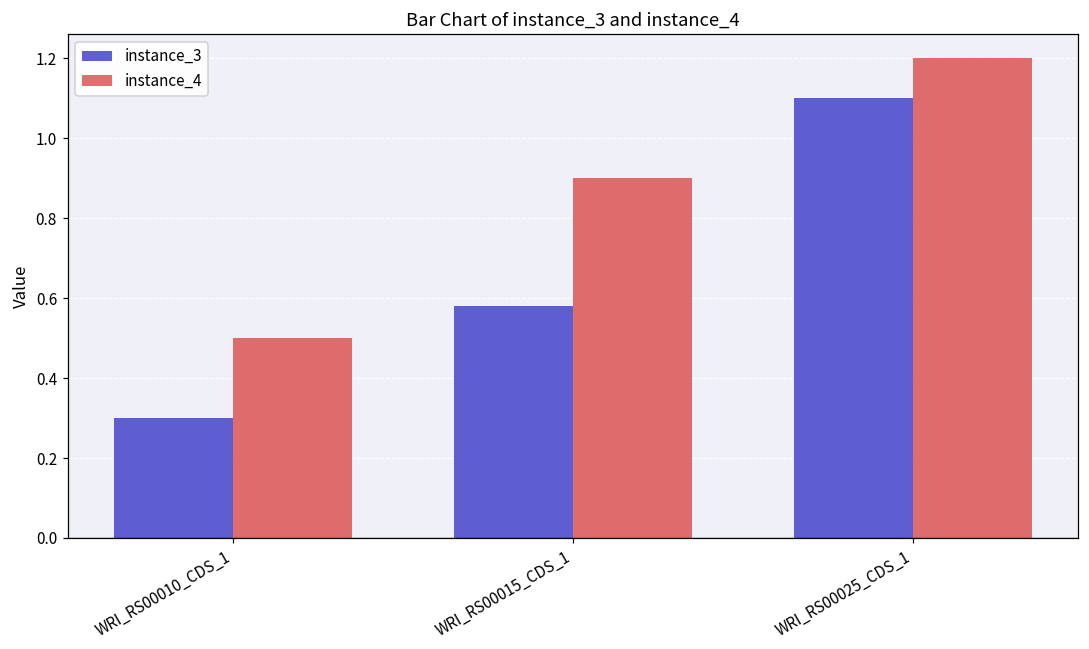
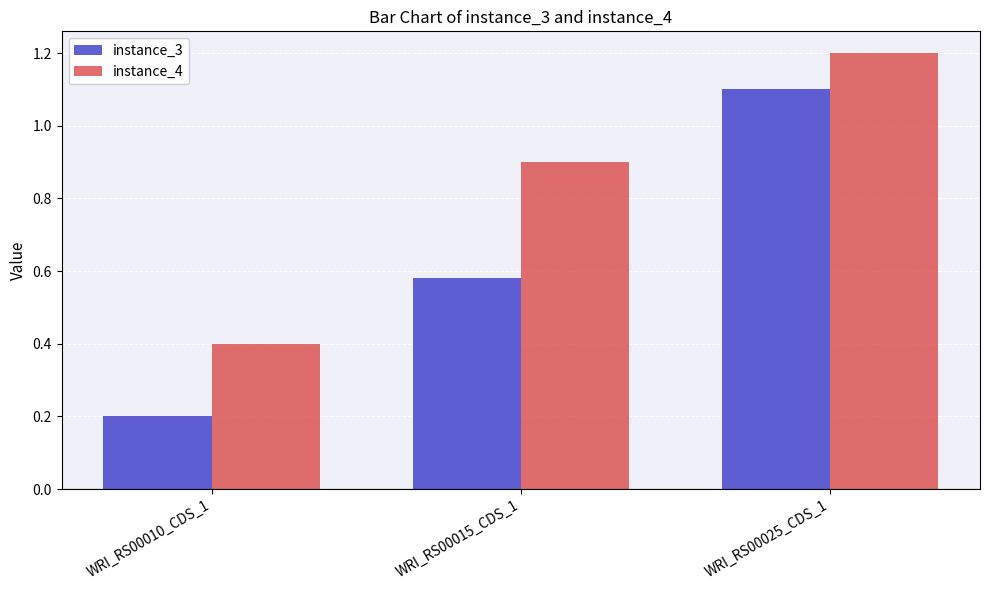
instance_3, WRI_RS00010_CDS_1: 0.3 -> 0.2
instance_4, WRI_RS00010_CDS_1: 0.5 -> 0.4
